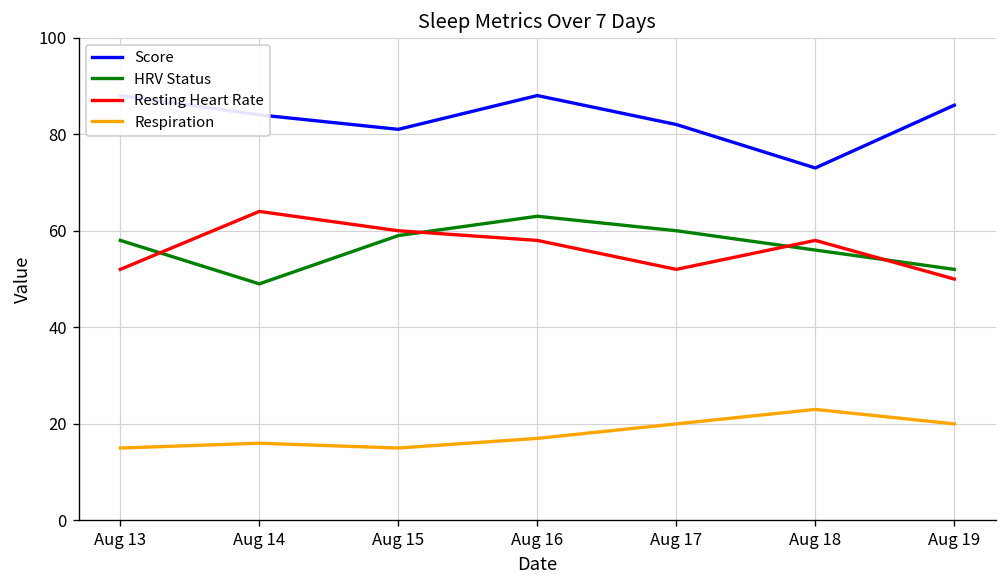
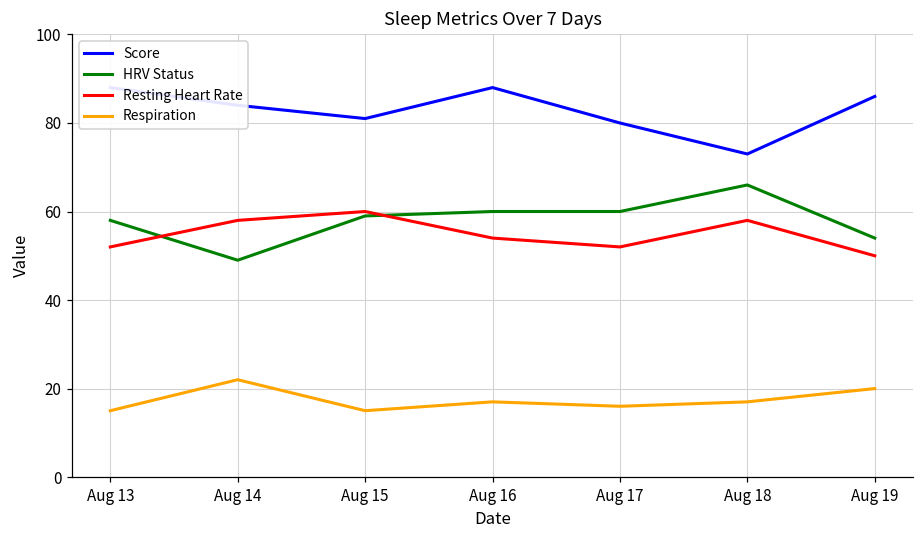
Resting Heart Rate, Aug 14: 64 -> 58
Respiration, Aug 14: 16 -> 22
HRV Status, Aug 16: 63 -> 60
Resting Heart Rate, Aug 16: 58 -> 54
Score, Aug 17: 82 -> 80
Respiration, Aug 17: 20 -> 16
HRV Status, Aug 18: 56 -> 66
Respiration, Aug 18: 23 -> 17
HRV Status, Aug 19: 52 -> 54
